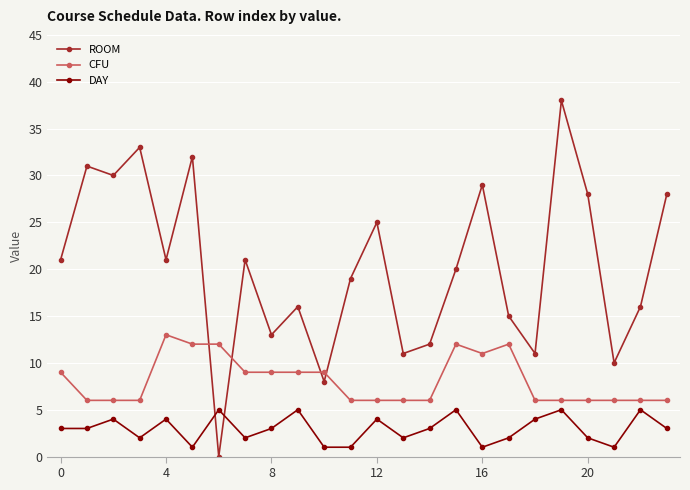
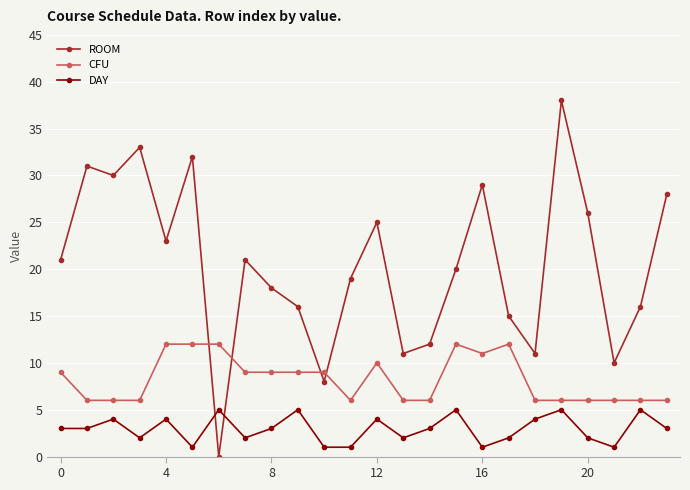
ROOM, 4: 21 -> 23
CFU, 4: 13 -> 12
ROOM, 8: 13 -> 18
CFU, 12: 6 -> 10
ROOM, 20: 28 -> 26
